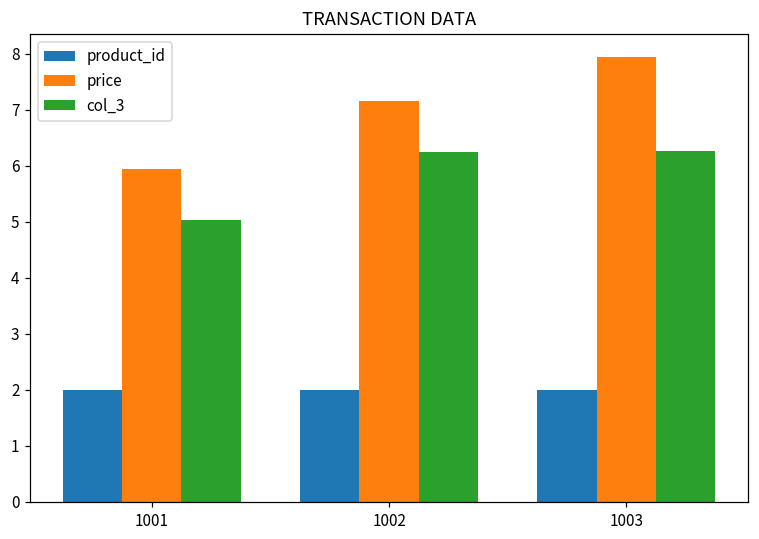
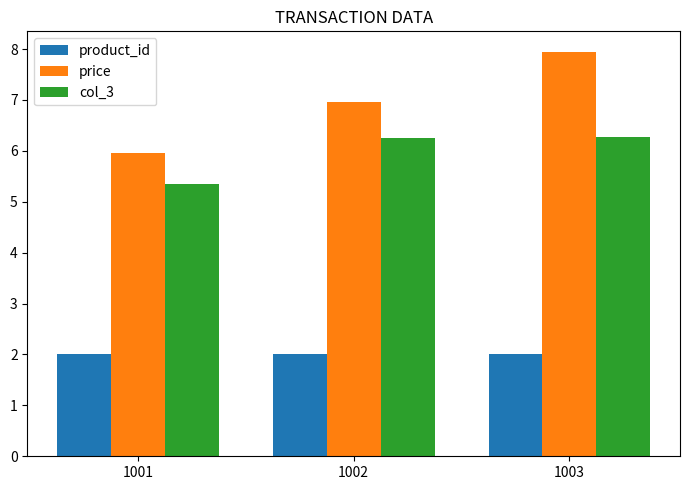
col_3, 1001: 5.0 -> 5.4
price, 1002: 7.2 -> 7.0
